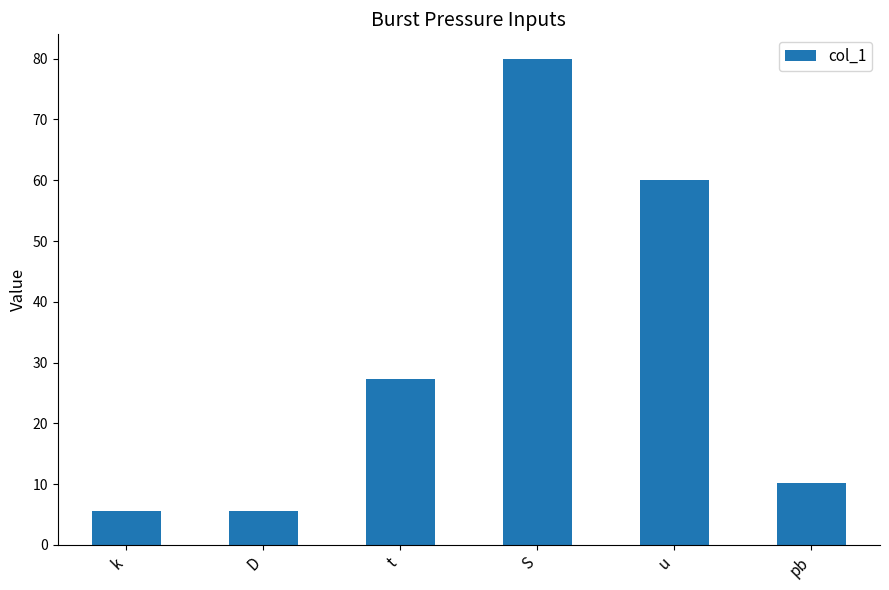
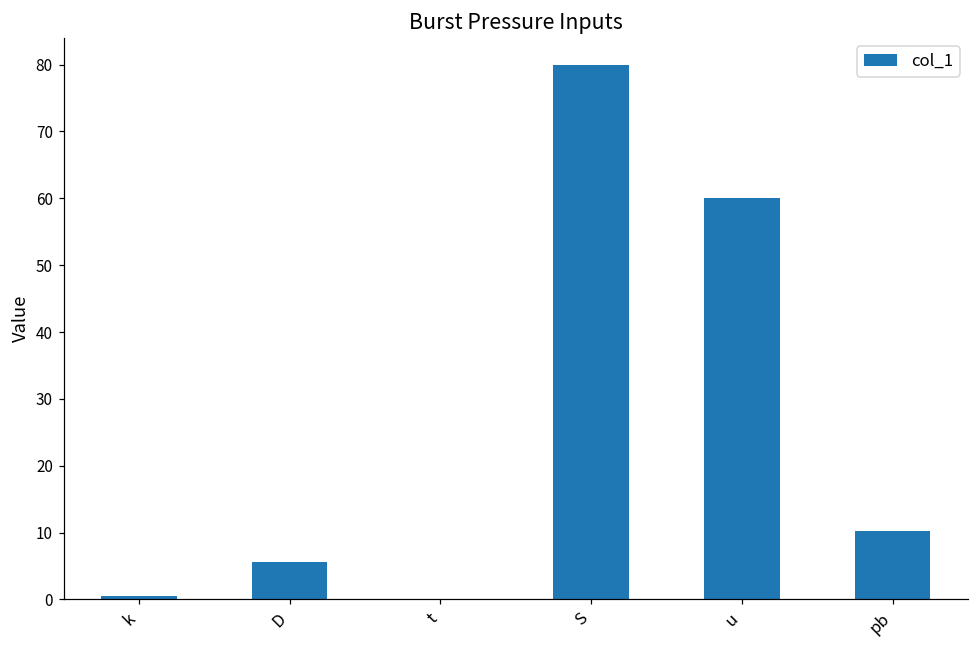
k: 6 -> 0
t: 27 -> 0
